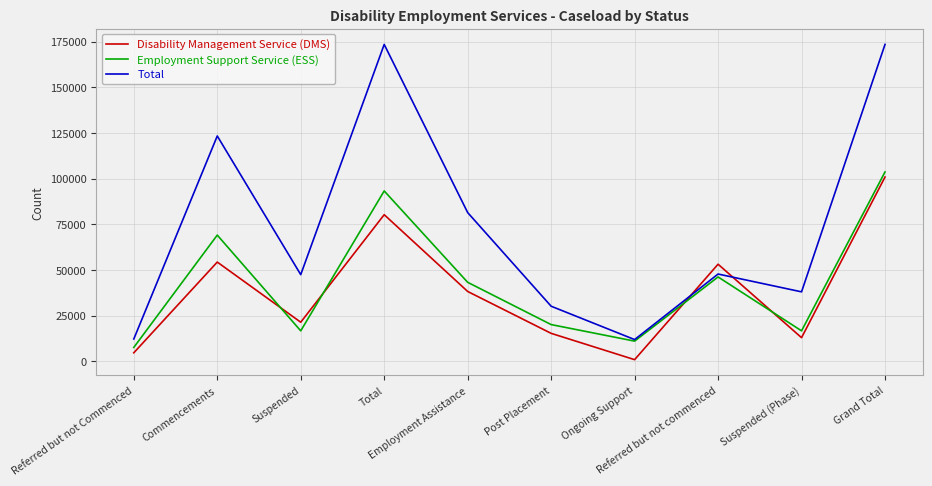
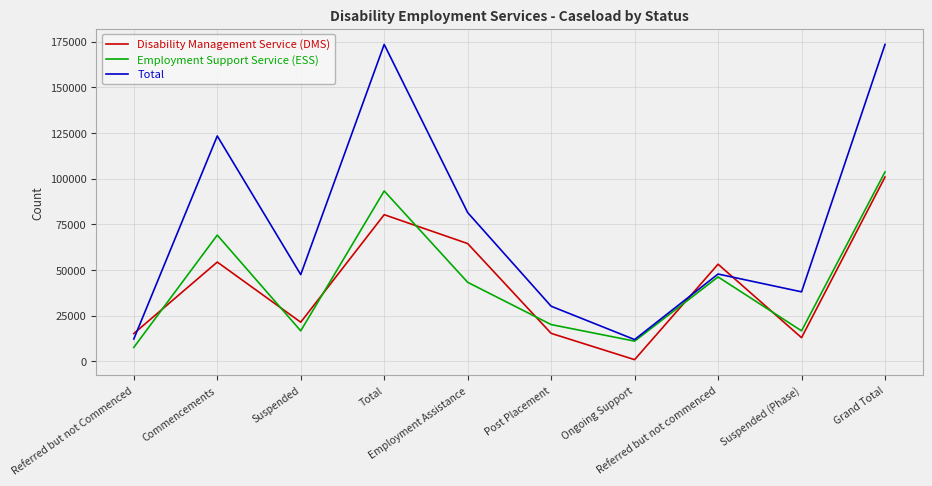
Disability Management Service (DMS), Referred but not Commenced: 5000 -> 15000
Disability Management Service (DMS), Employment Assistance: 38000 -> 64000
